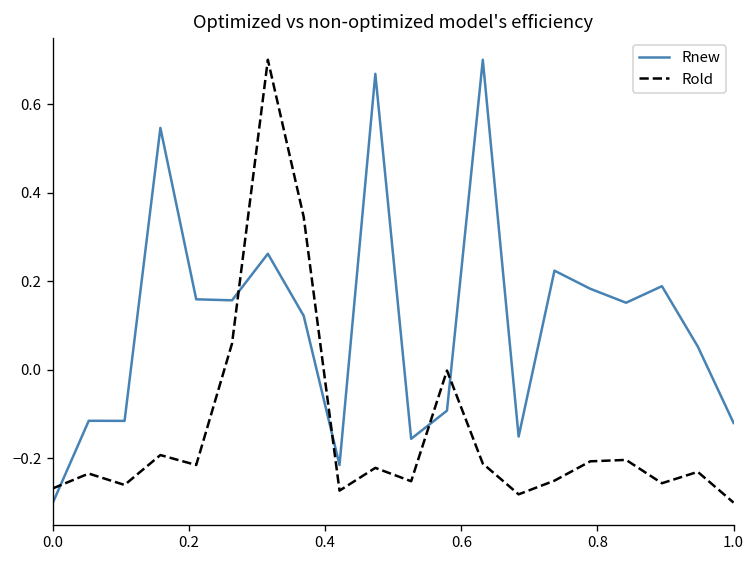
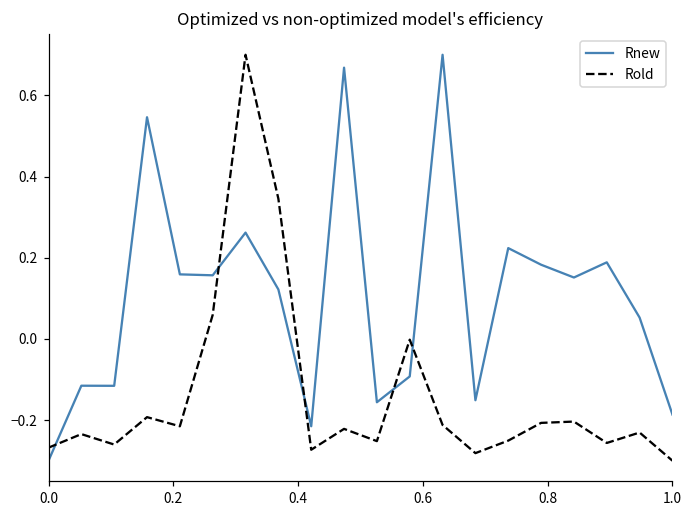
Rnew, 1.0: -0.12 -> -0.19
